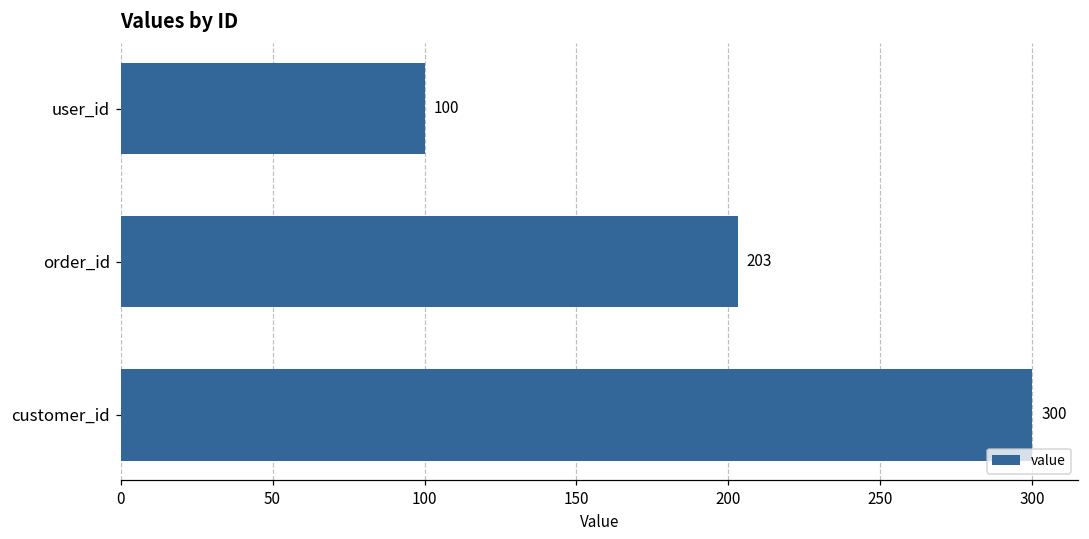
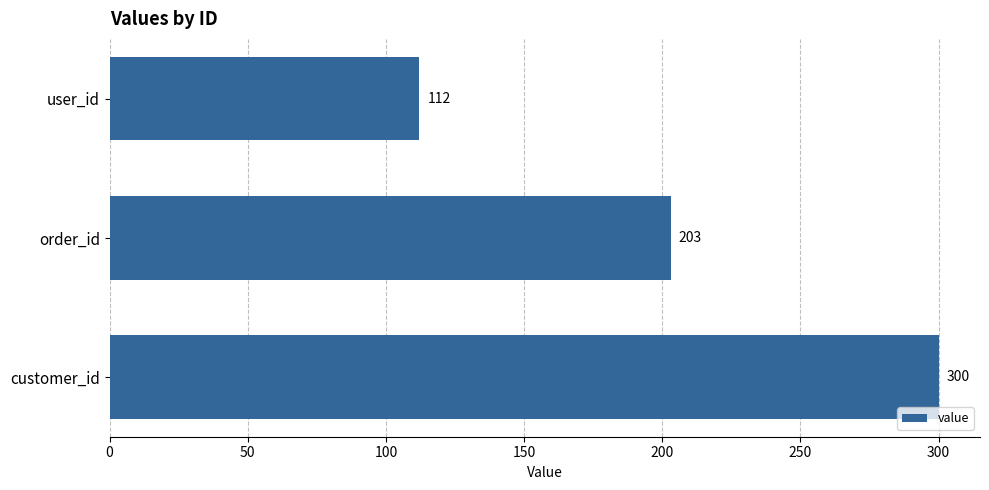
user_id: 100 -> 112
